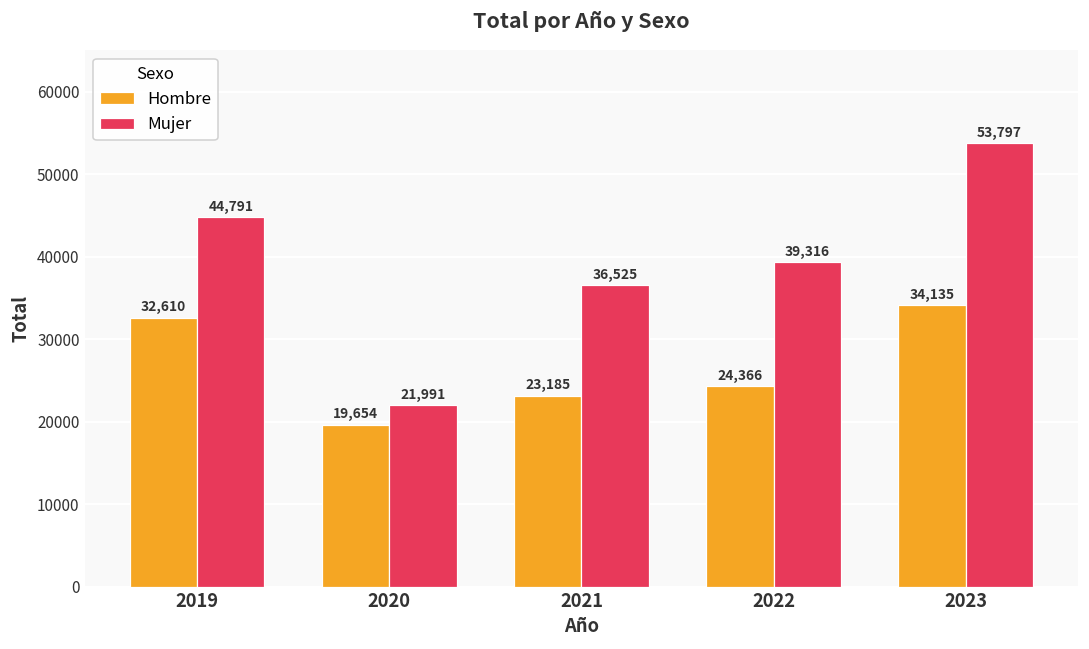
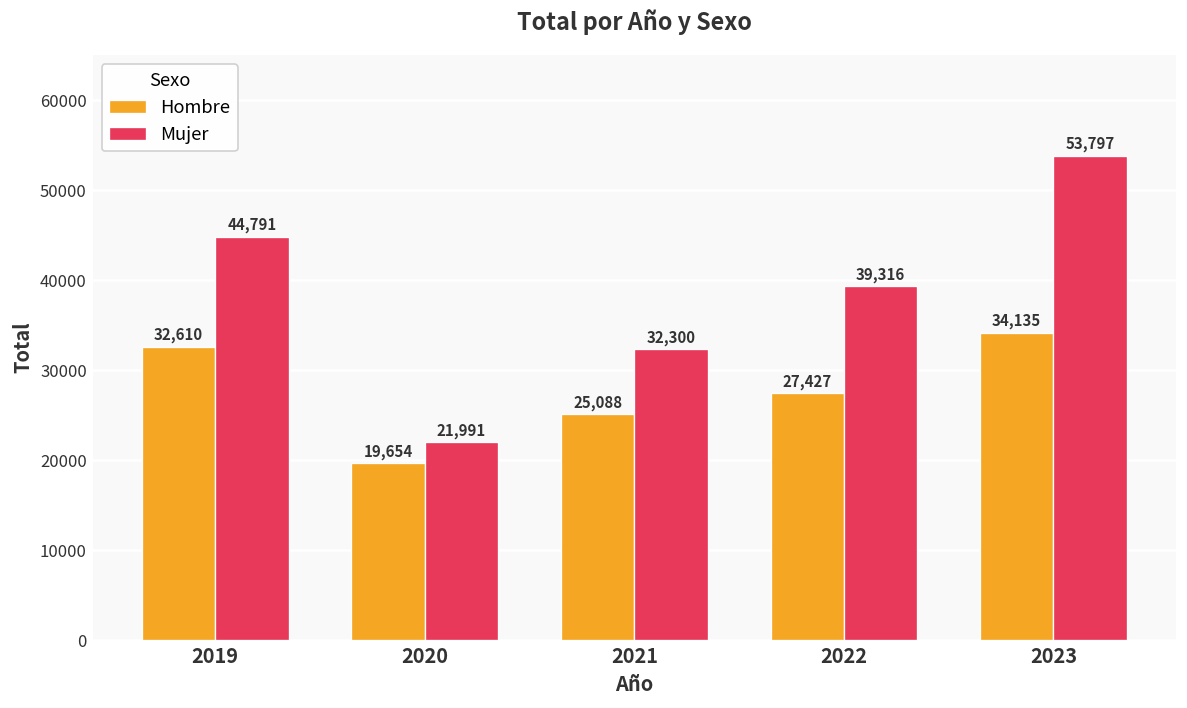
Hombre, 2021: 23,185 -> 25,088
Mujer, 2021: 36,525 -> 32,300
Hombre, 2022: 24,366 -> 27,427
